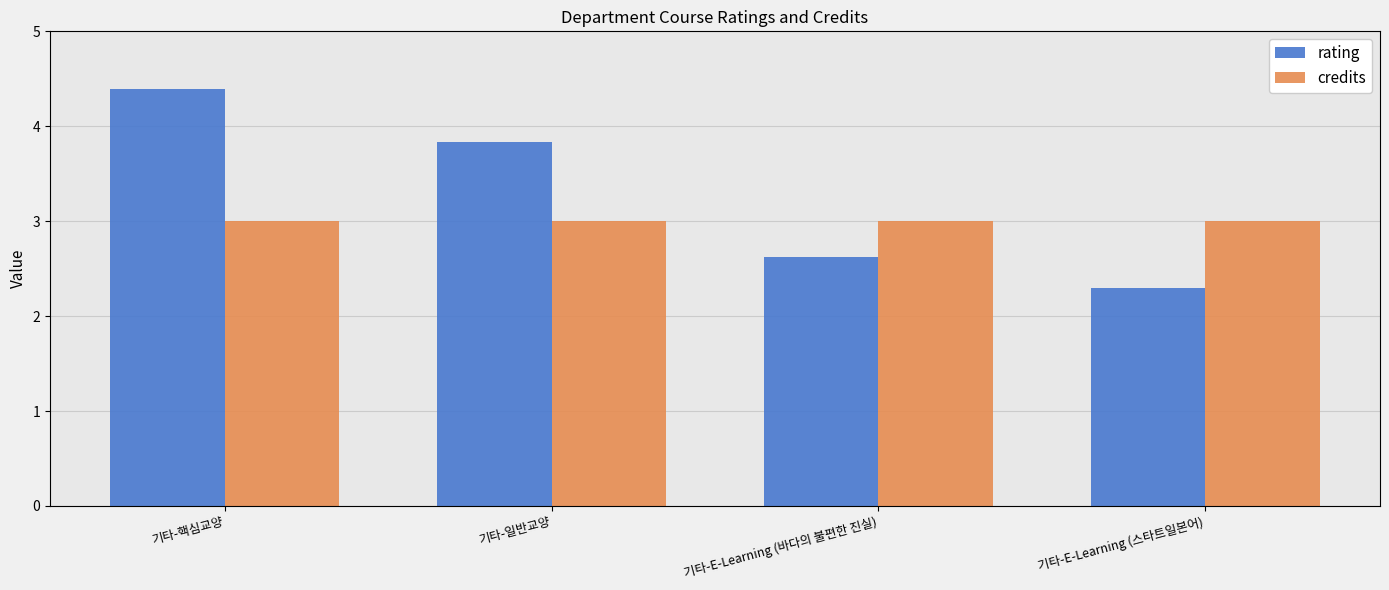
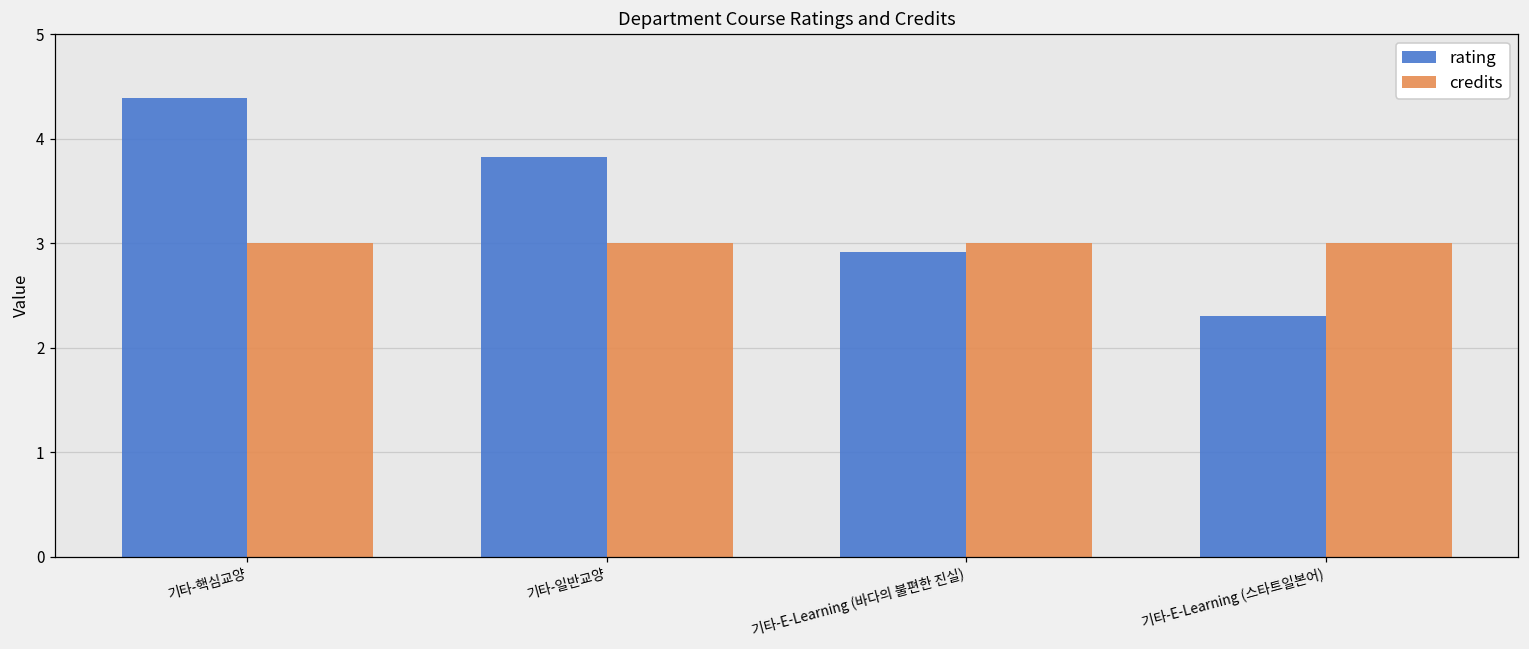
rating, 기타-E-Learning (바다의 불편한 진실): 2.6 -> 2.9
